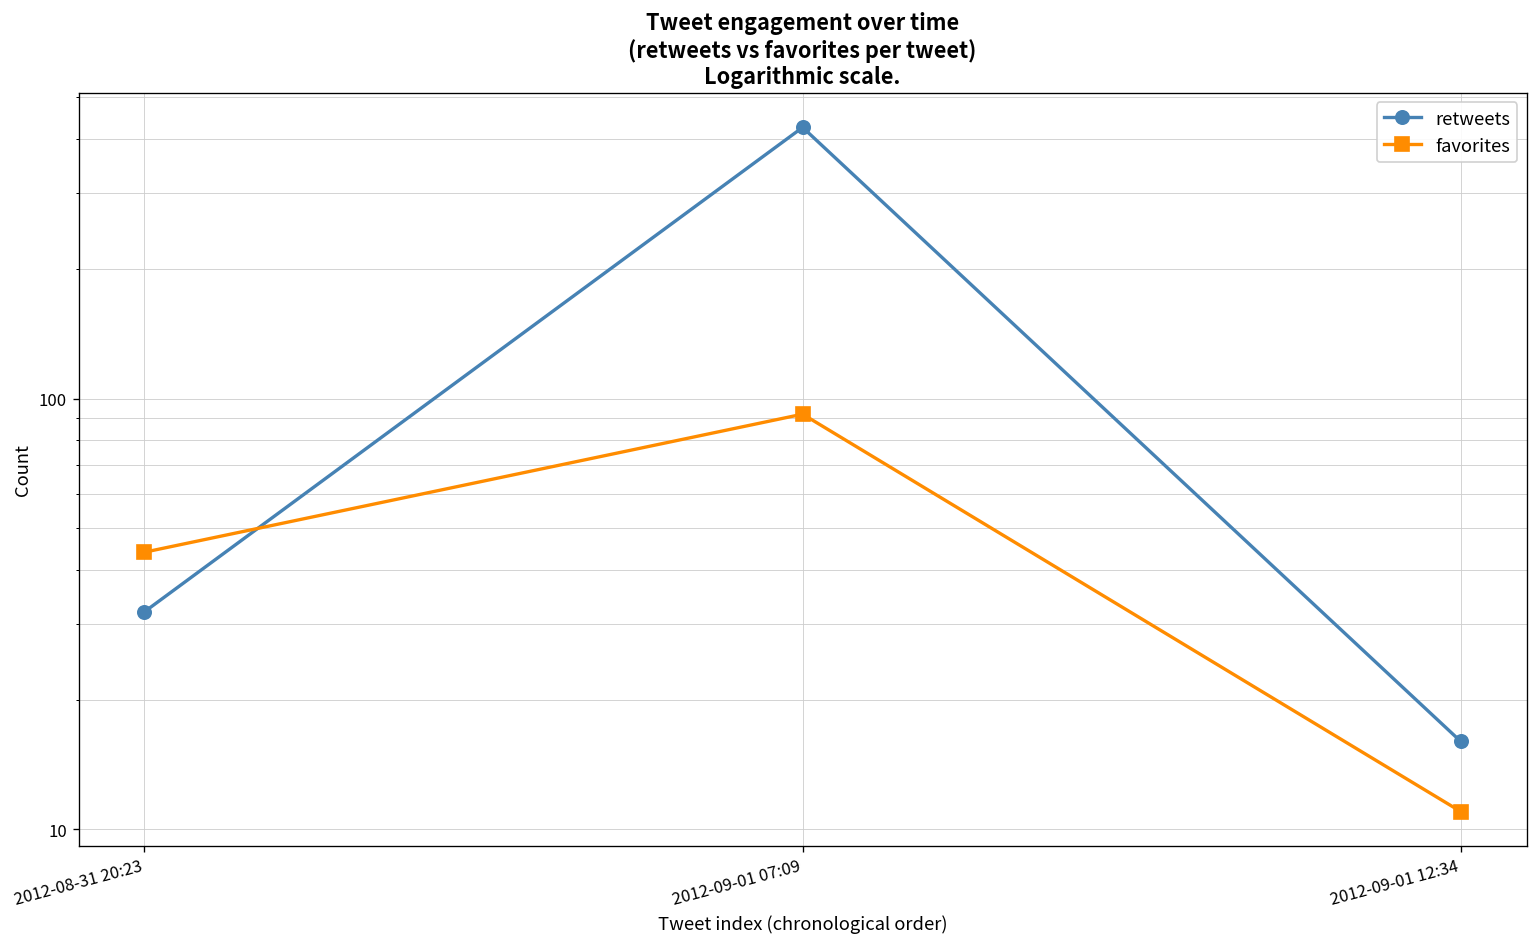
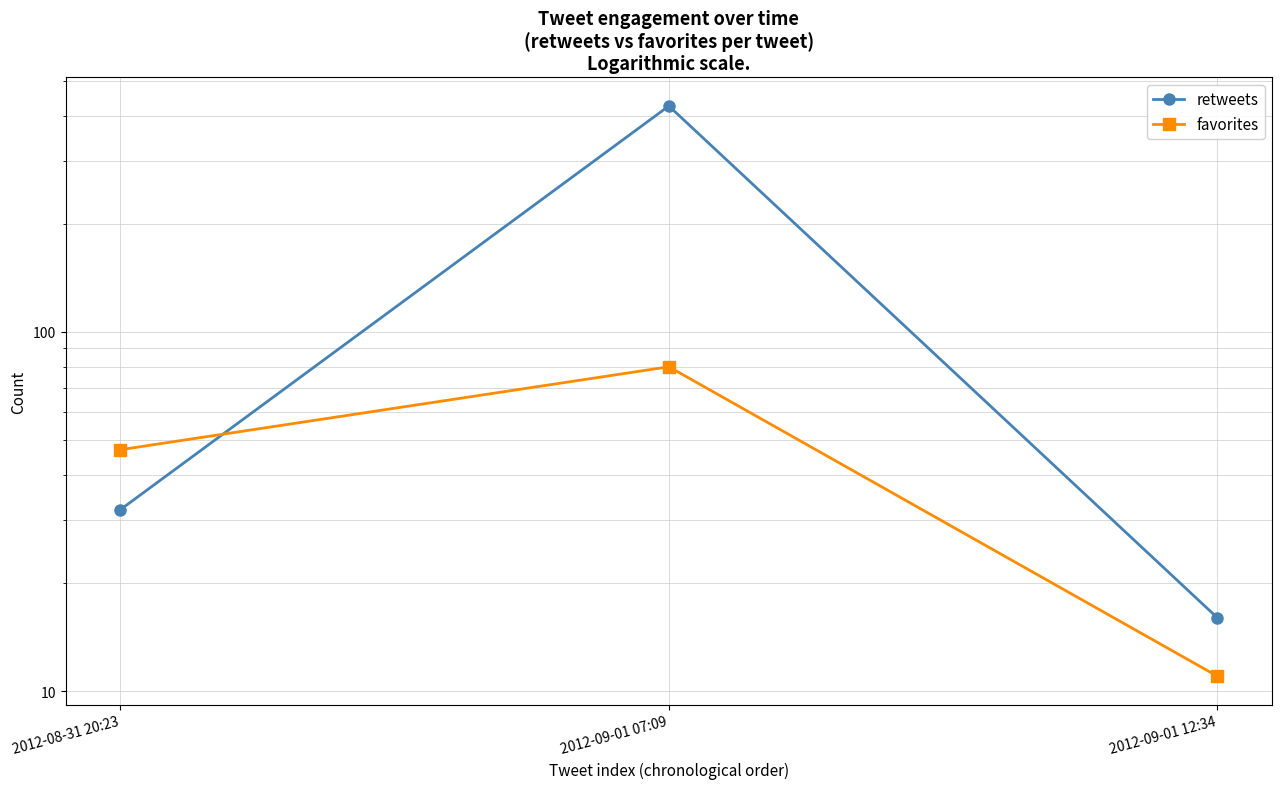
favorites, 2012-08-31 20:23: 44 -> 47
favorites, 2012-09-01 07:09: 92 -> 80
